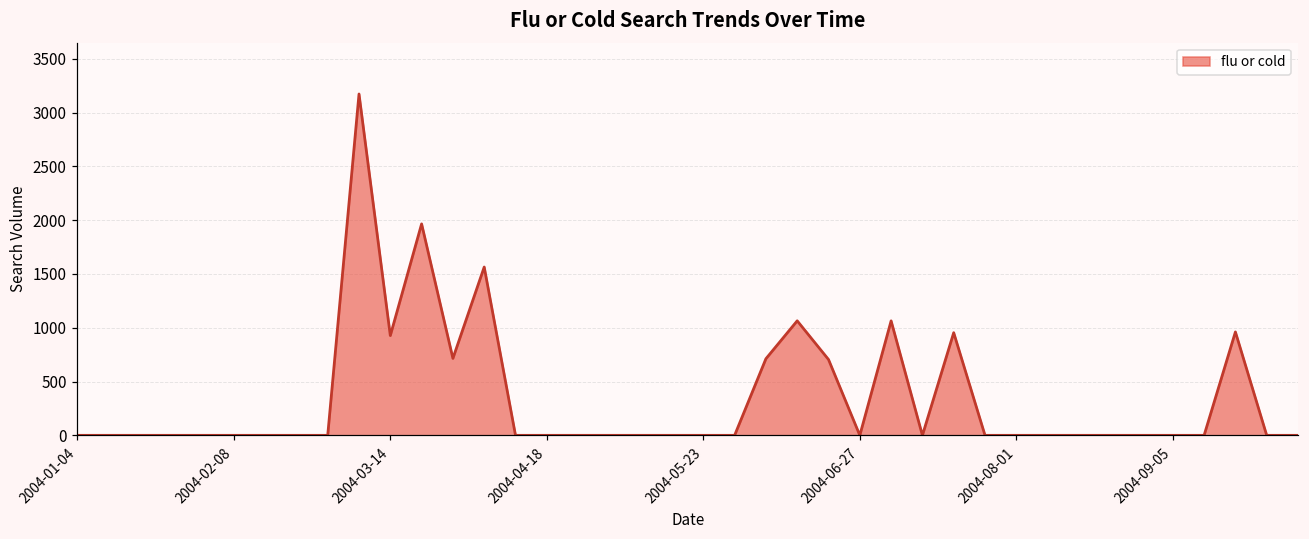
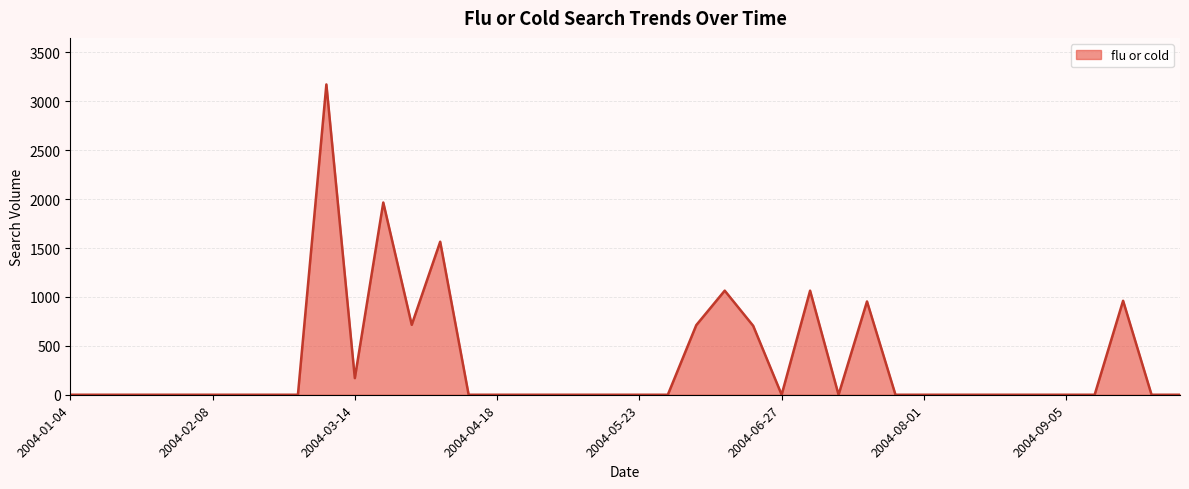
2004-03-14: 900 -> 200
